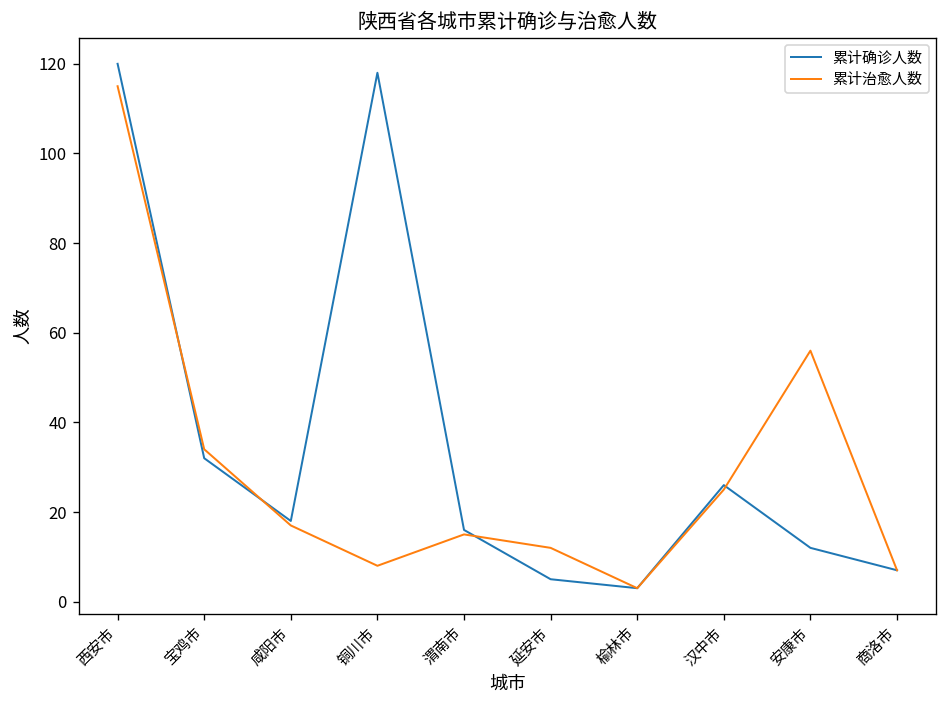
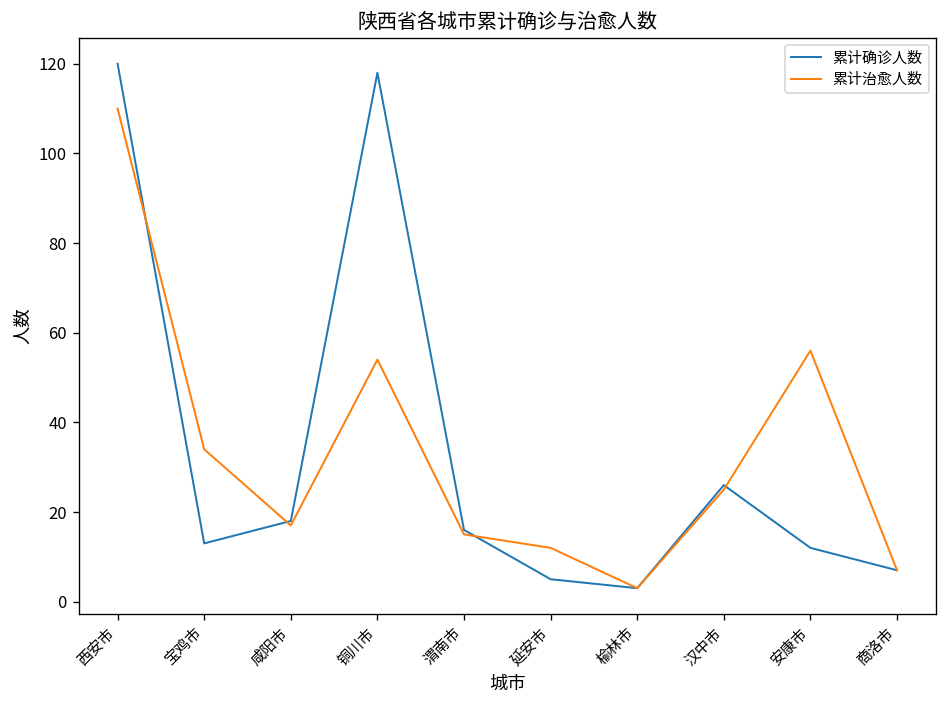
累计治愈人数, 西安市: 115 -> 110
累计确诊人数, 宝鸡市: 32 -> 13
累计治愈人数, 铜川市: 8 -> 54
